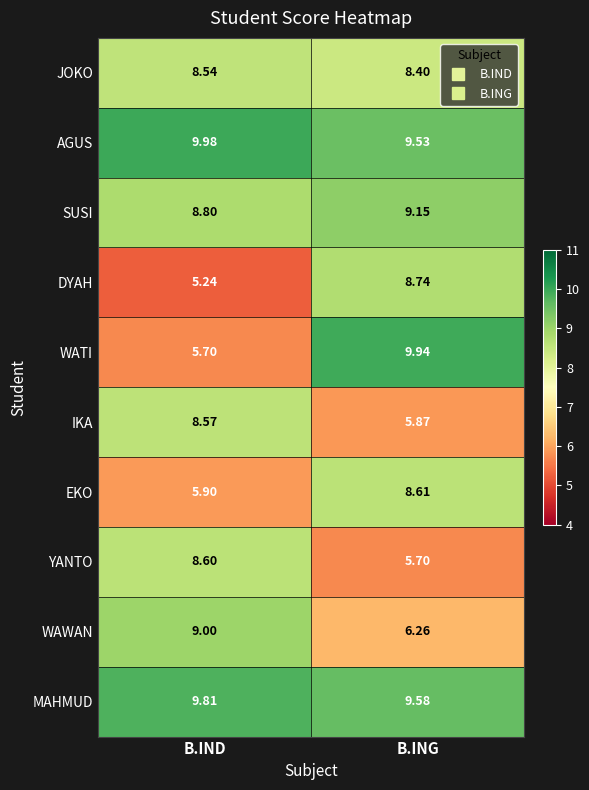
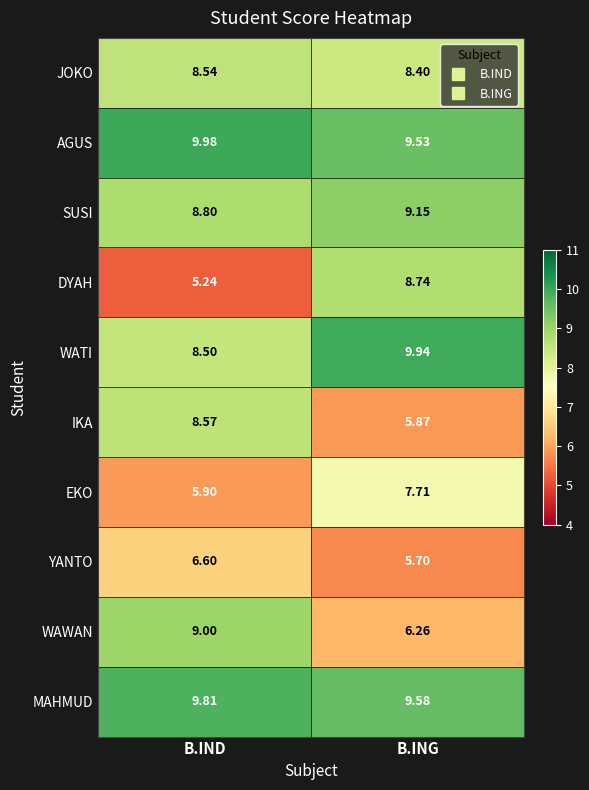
WATI, B.IND: 5.70 -> 8.50
EKO, B.ING: 8.61 -> 7.71
YANTO, B.IND: 8.60 -> 6.60
